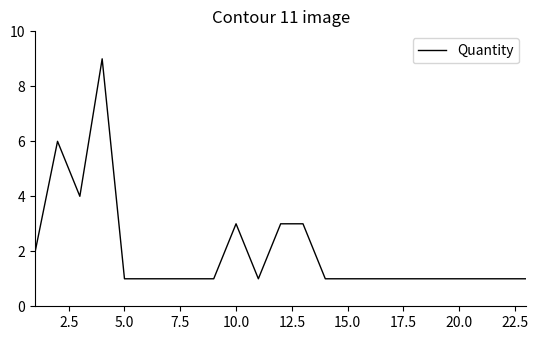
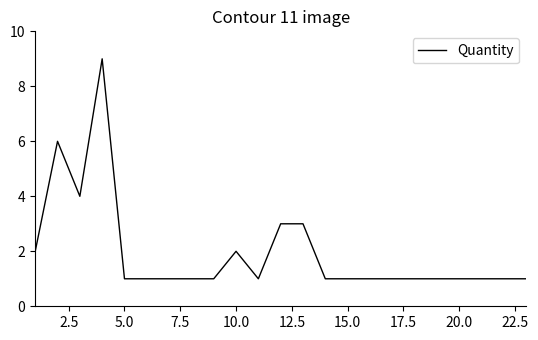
10.0: 3 -> 2
